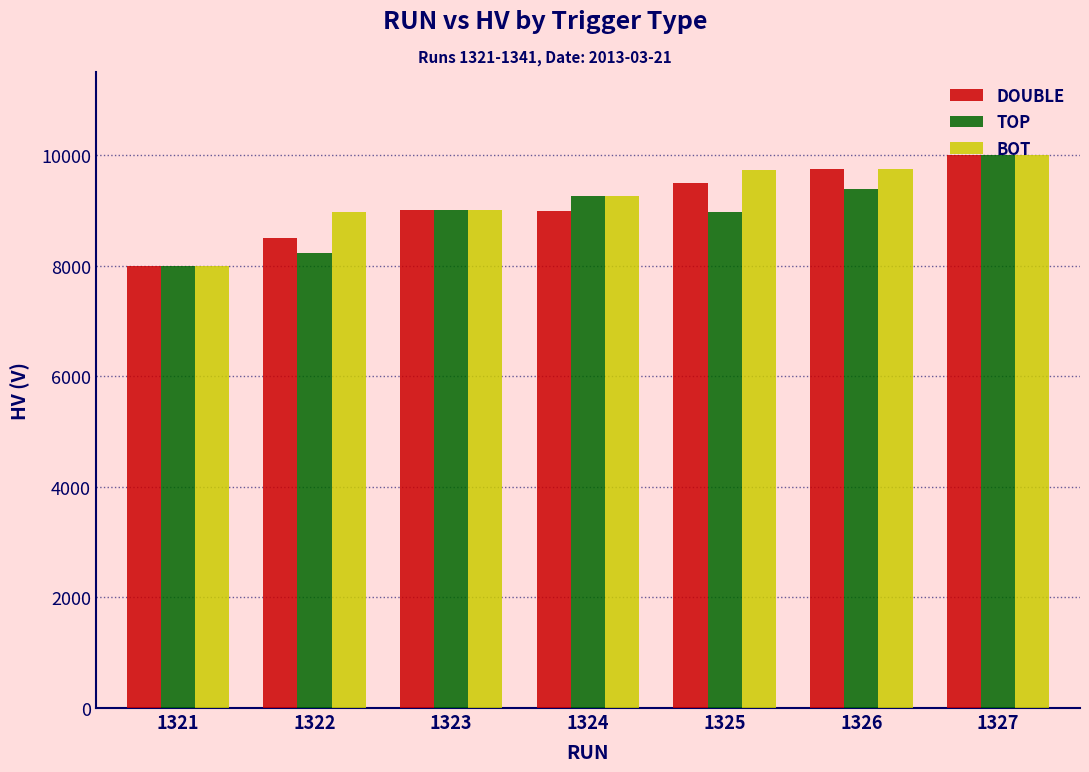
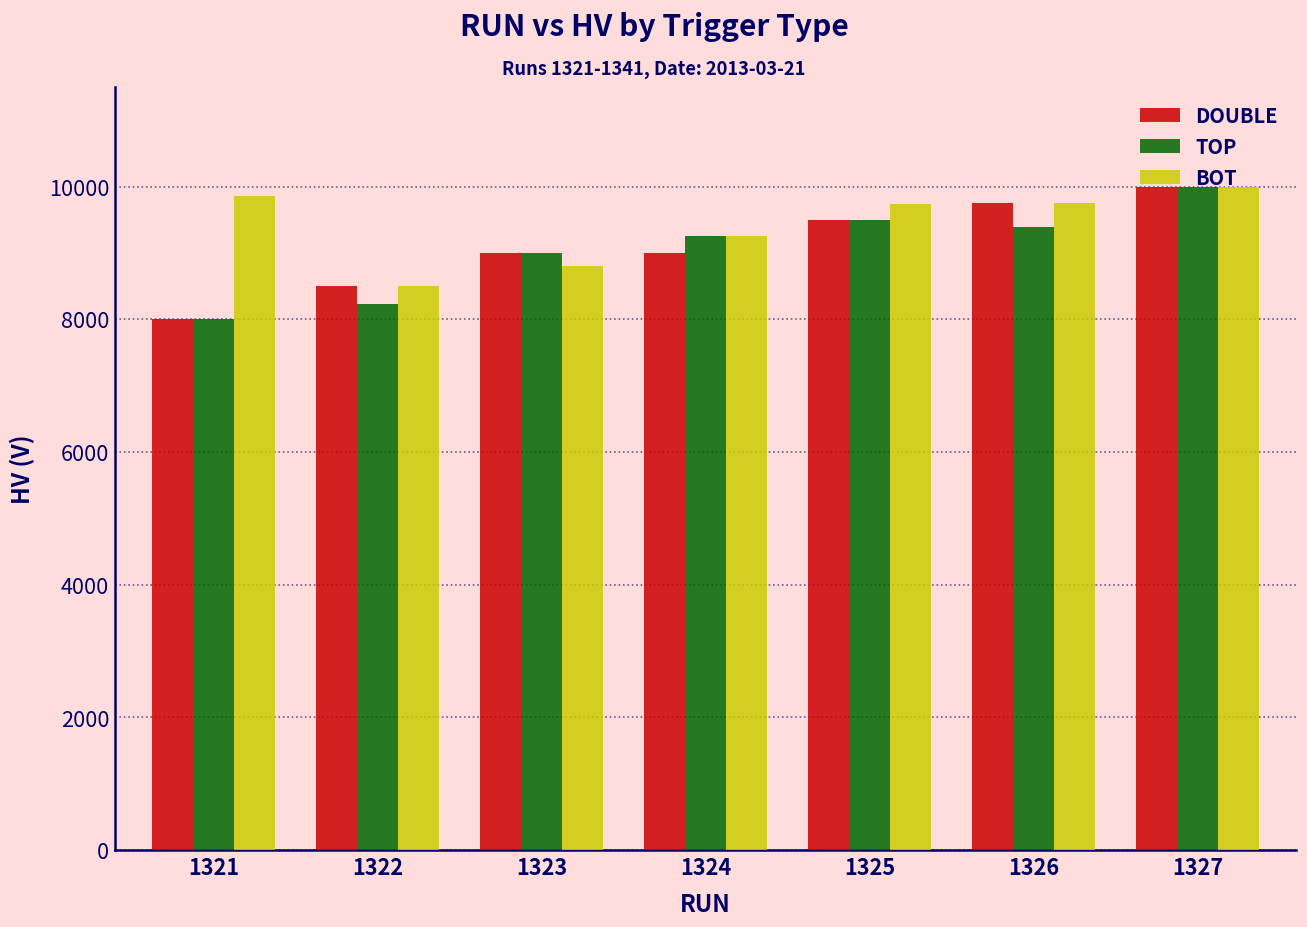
BOT, 1321: 8000 -> 9900
BOT, 1322: 9000 -> 8500
BOT, 1323: 9000 -> 8800
TOP, 1325: 9000 -> 9500
